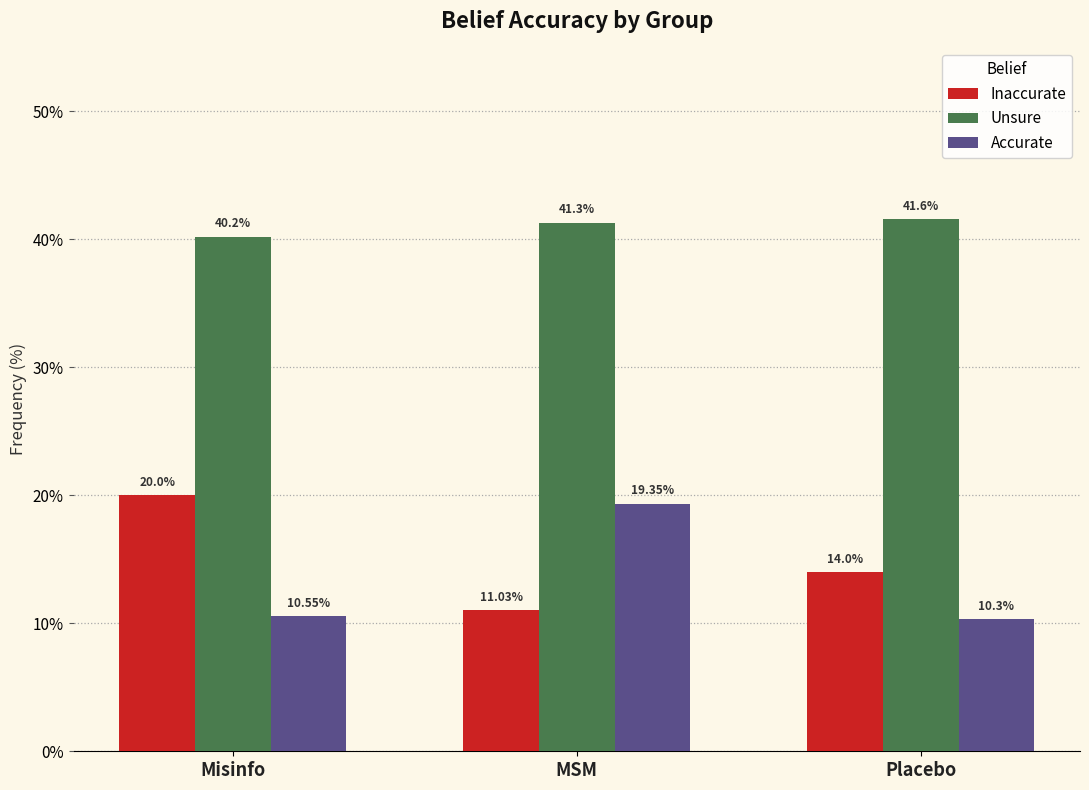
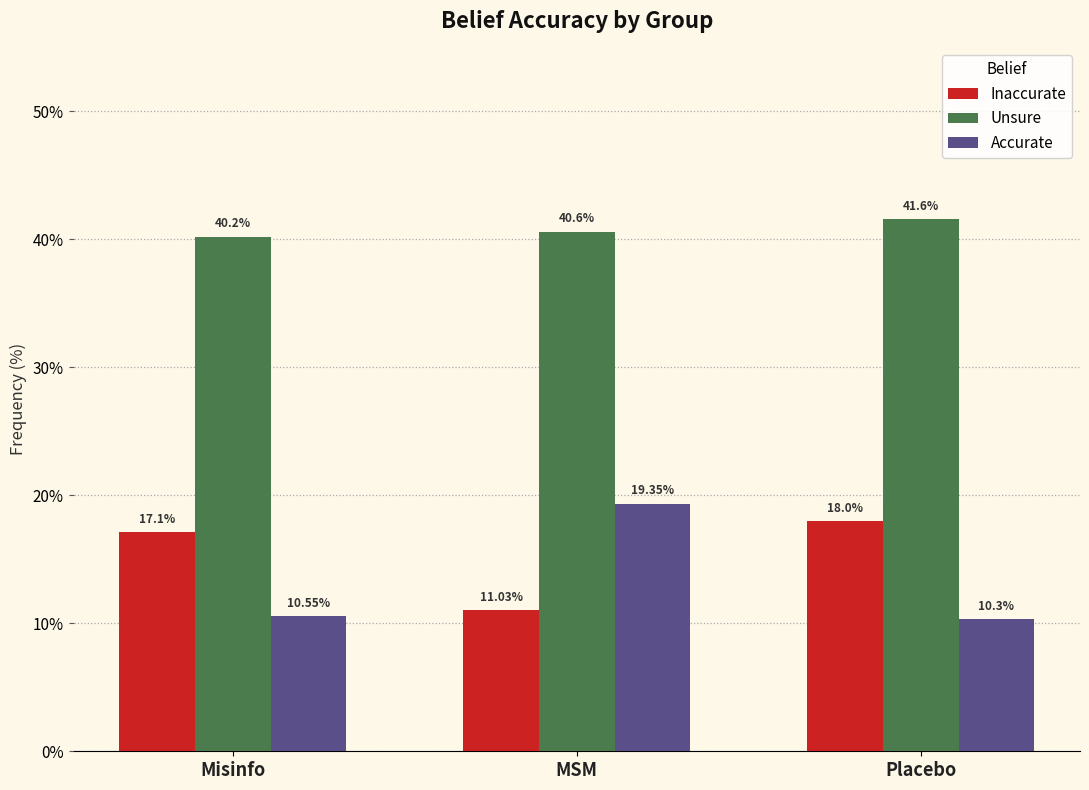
Inaccurate, Misinfo: 20.0% -> 17.1%
Unsure, MSM: 41.3% -> 40.6%
Inaccurate, Placebo: 14.0% -> 18.0%
